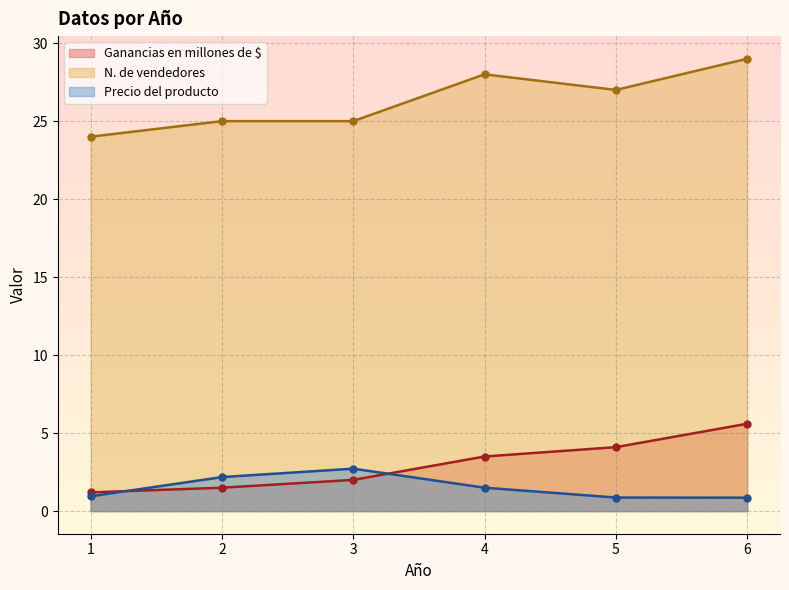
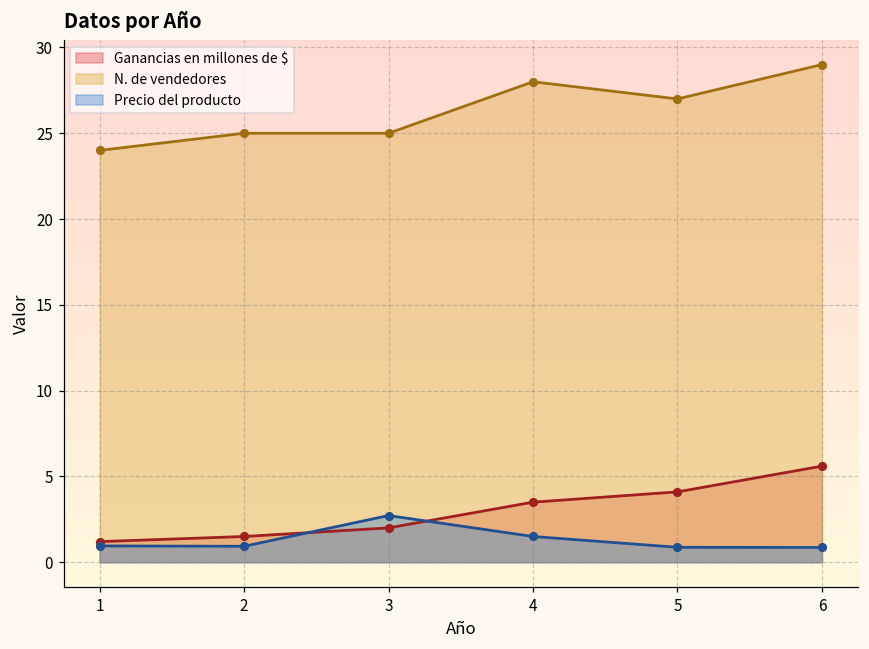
Precio del producto, 2: 2.2 -> 0.9
